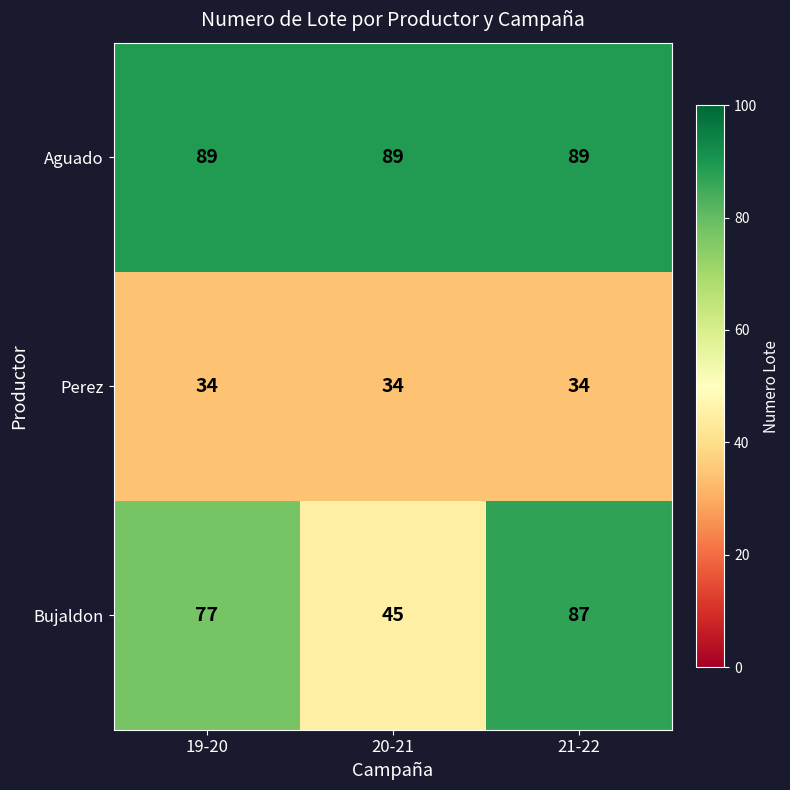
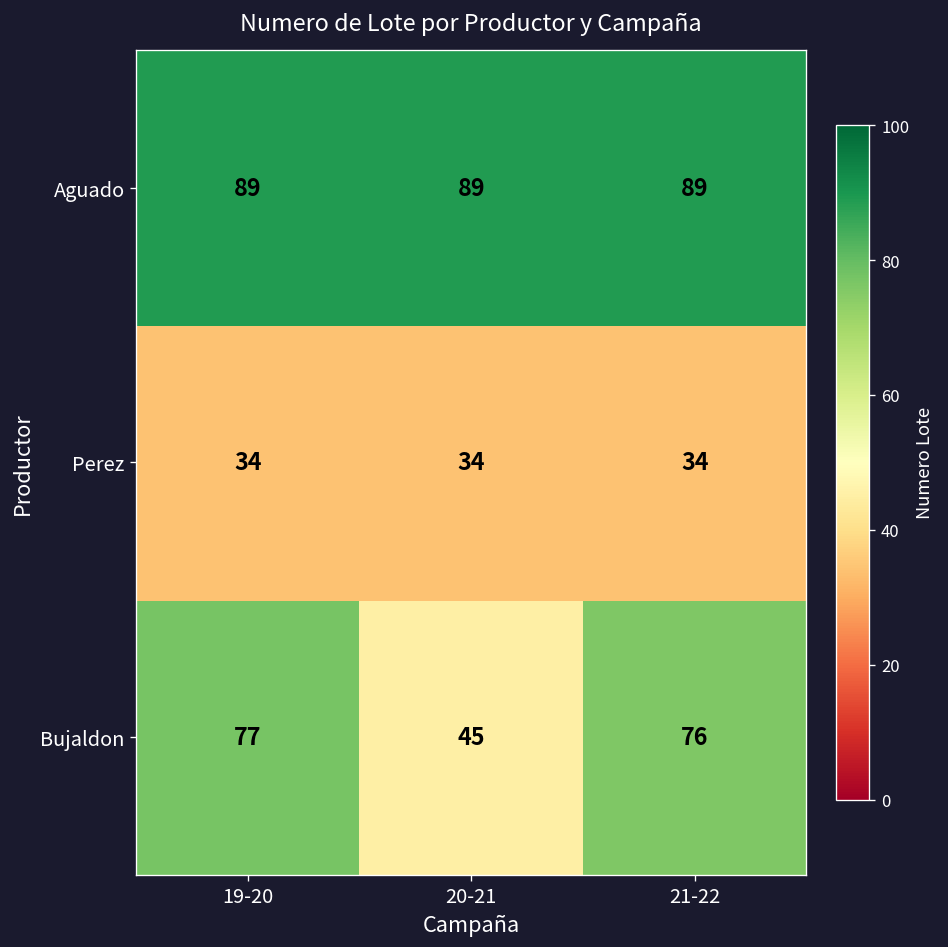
Bujaldon, 21-22: 87 -> 76
